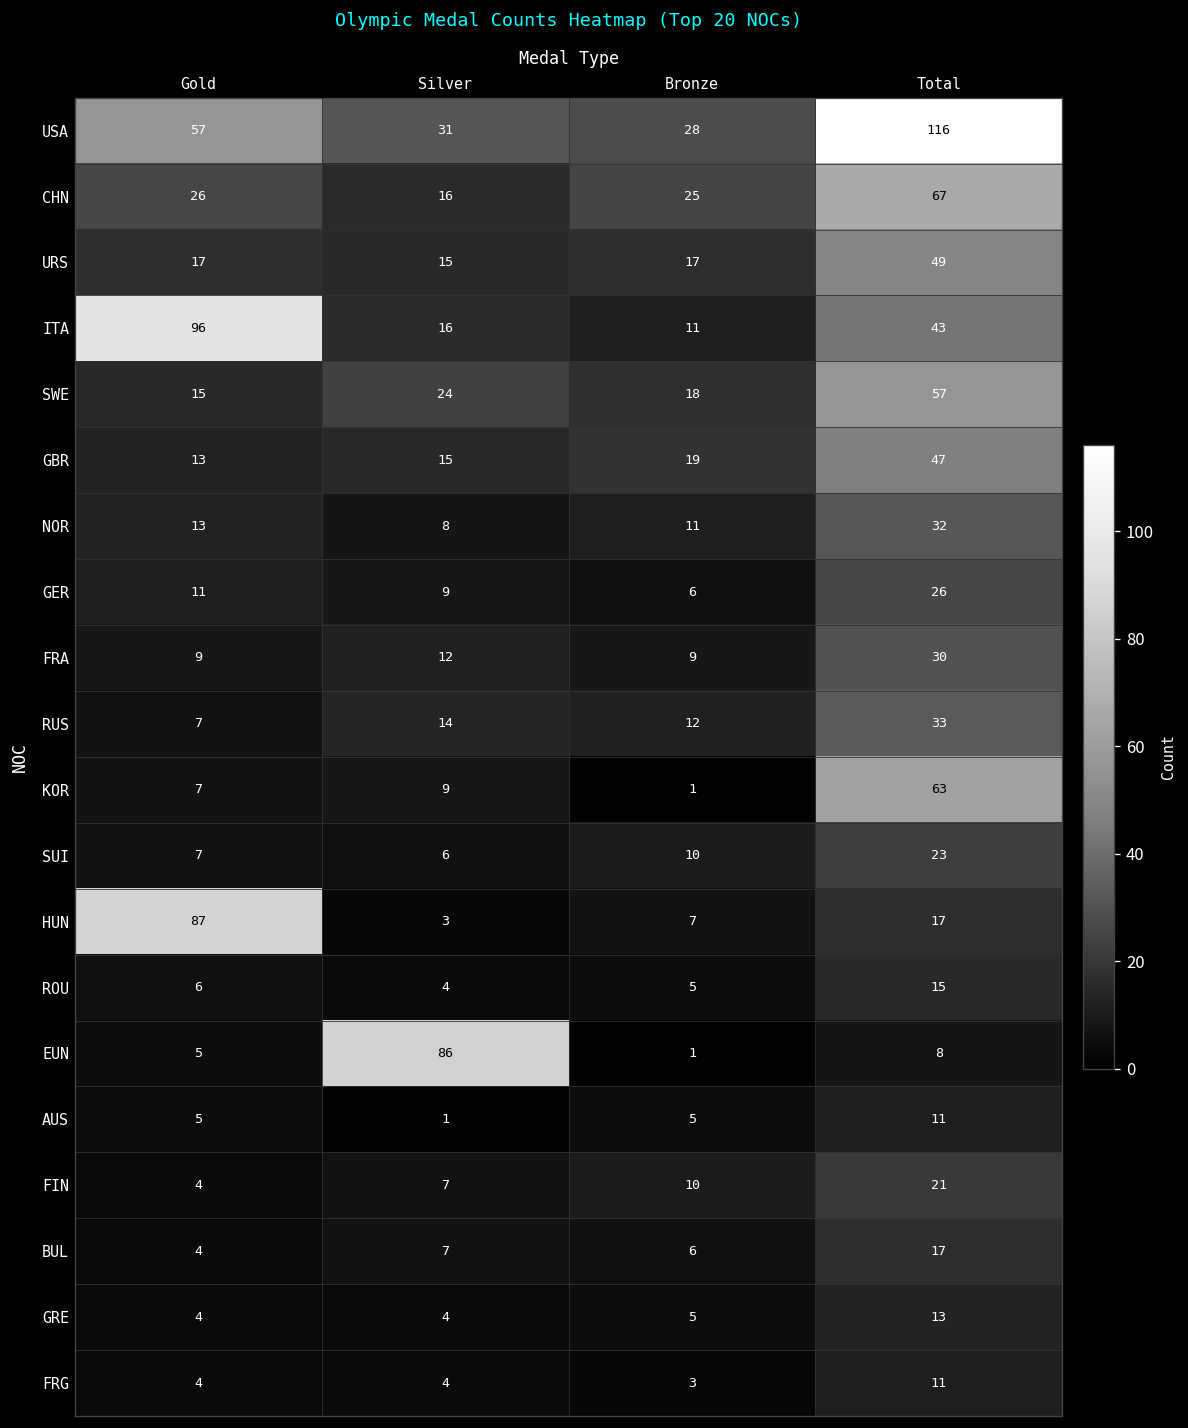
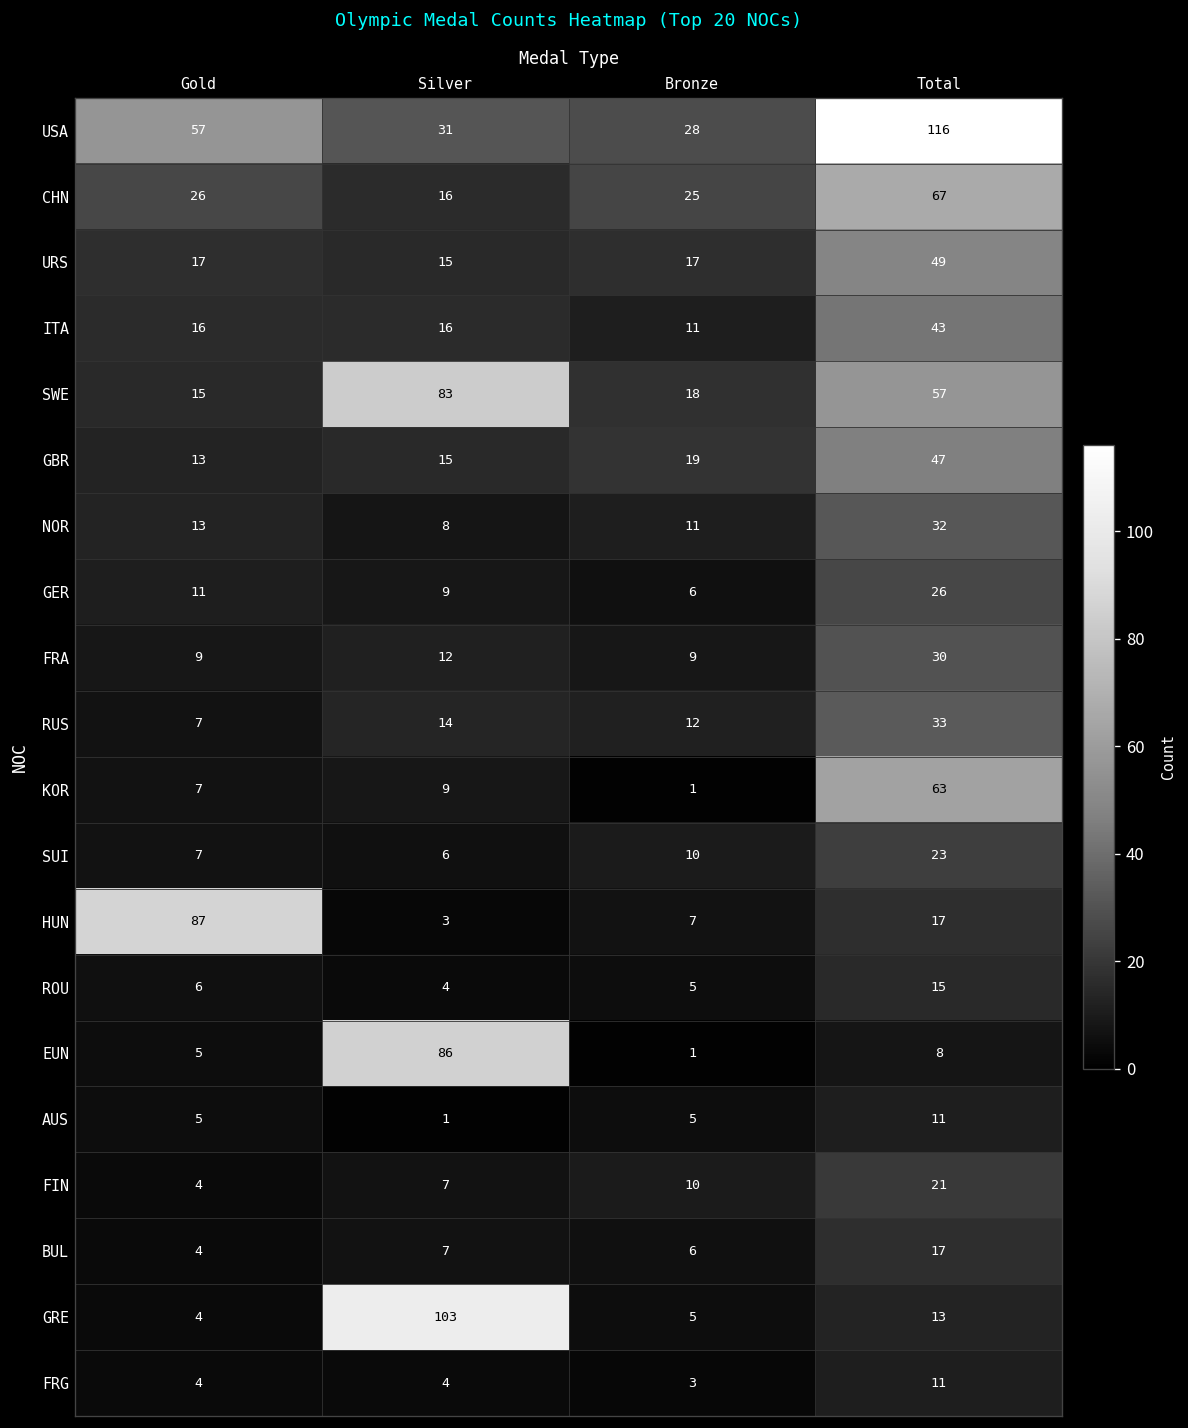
ITA, Gold: 96 -> 16
SWE, Silver: 24 -> 83
GRE, Silver: 4 -> 103
